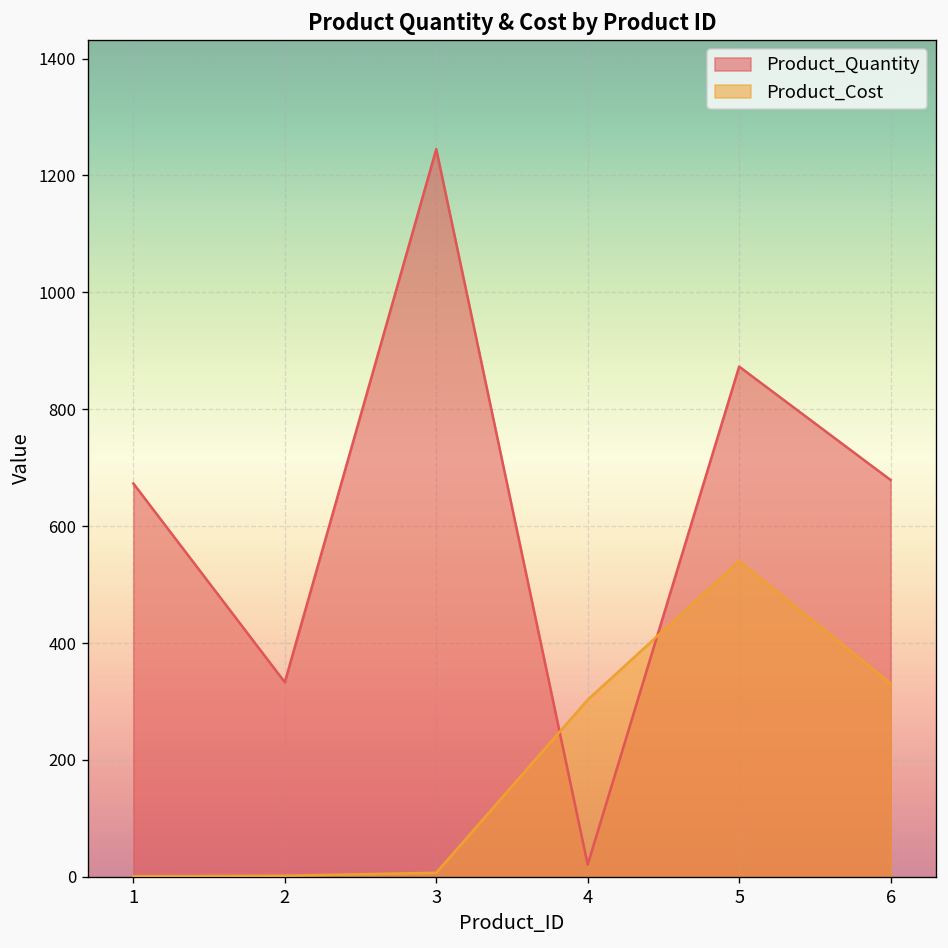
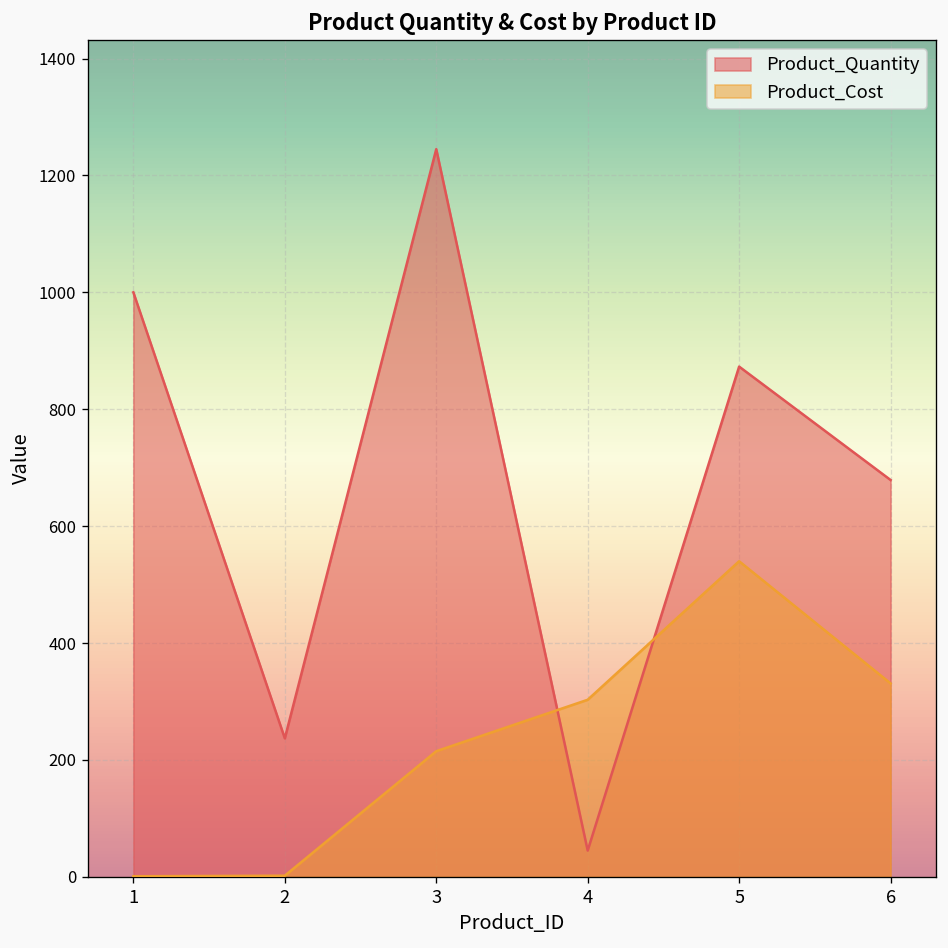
Product_Quantity, 1: 670 -> 1000
Product_Quantity, 2: 330 -> 240
Product_Cost, 3: 10 -> 220
Product_Quantity, 4: 20 -> 50
